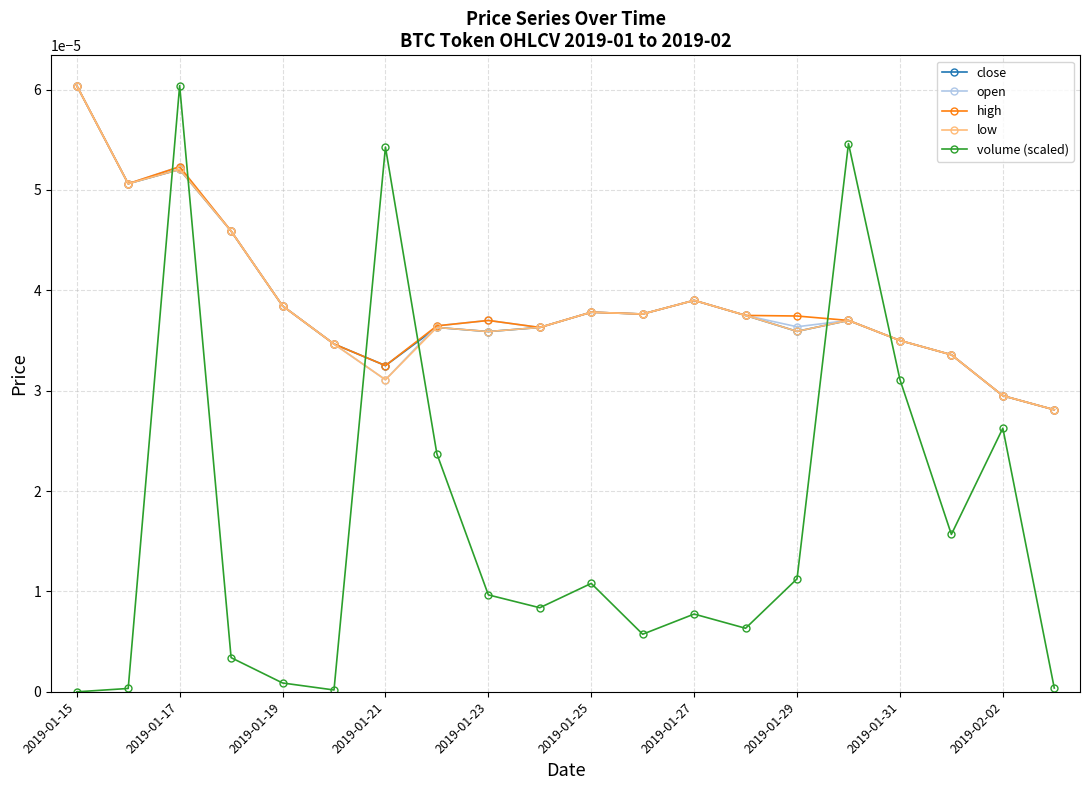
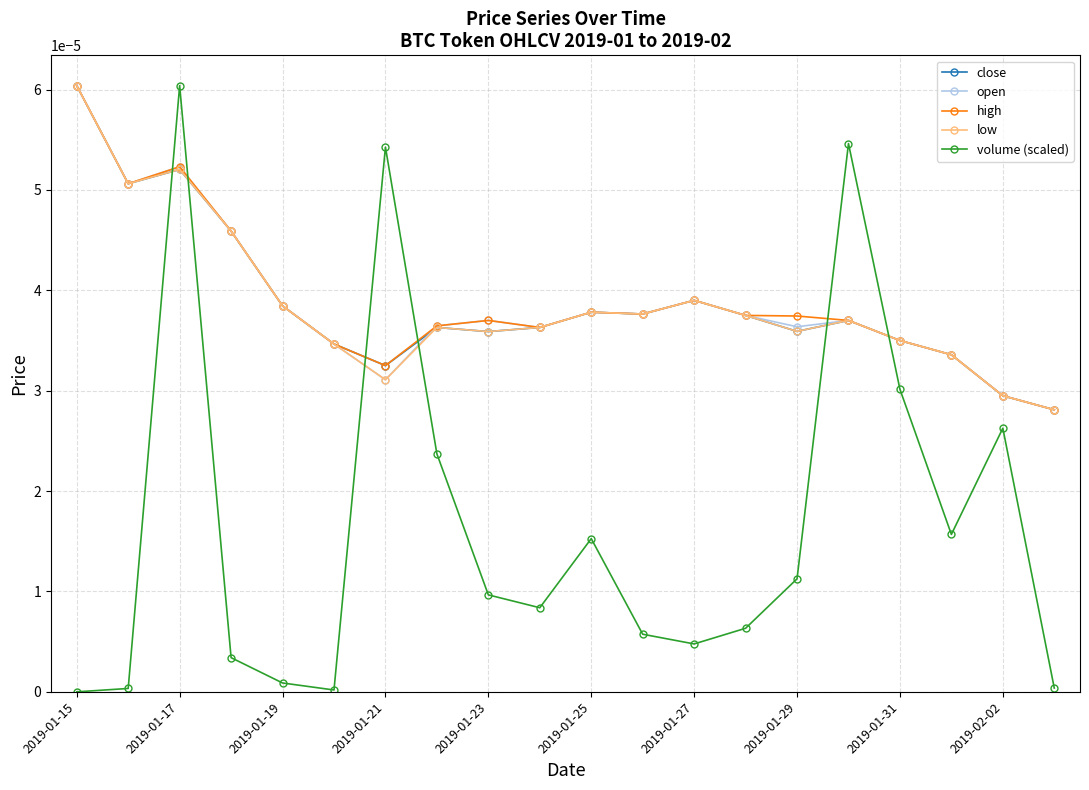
volume (scaled), 2019-01-25: 0.0000108 -> 0.0000153
volume (scaled), 2019-01-27: 0.0000077 -> 0.0000048
volume (scaled), 2019-01-31: 0.0000311 -> 0.0000301
